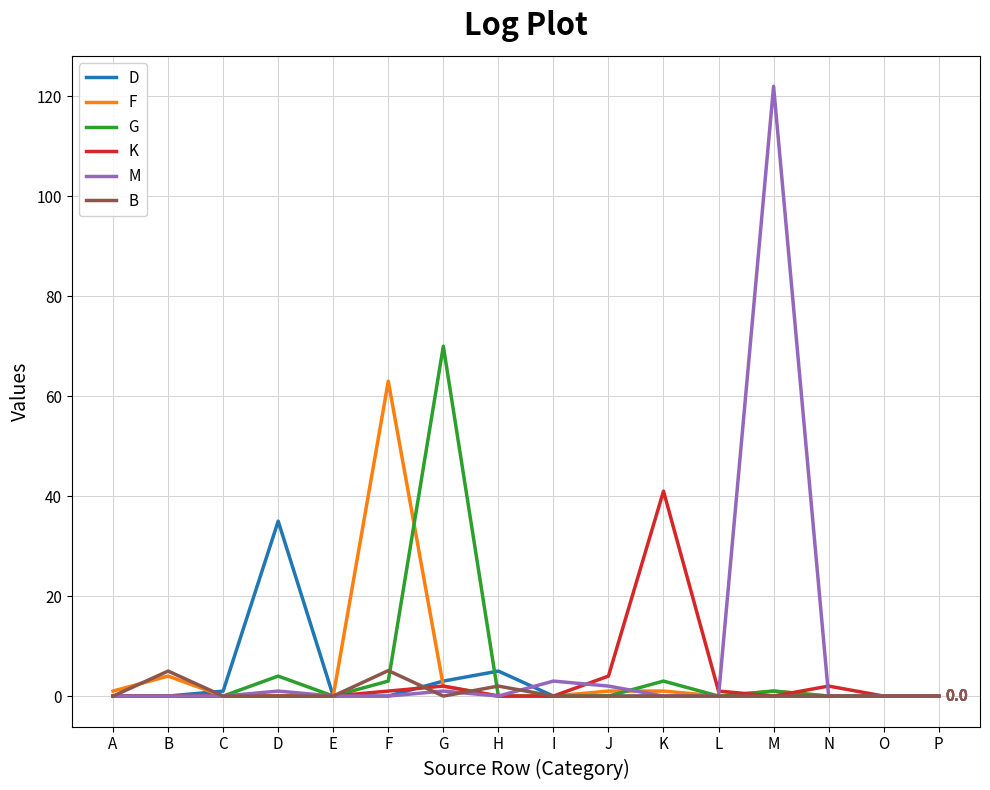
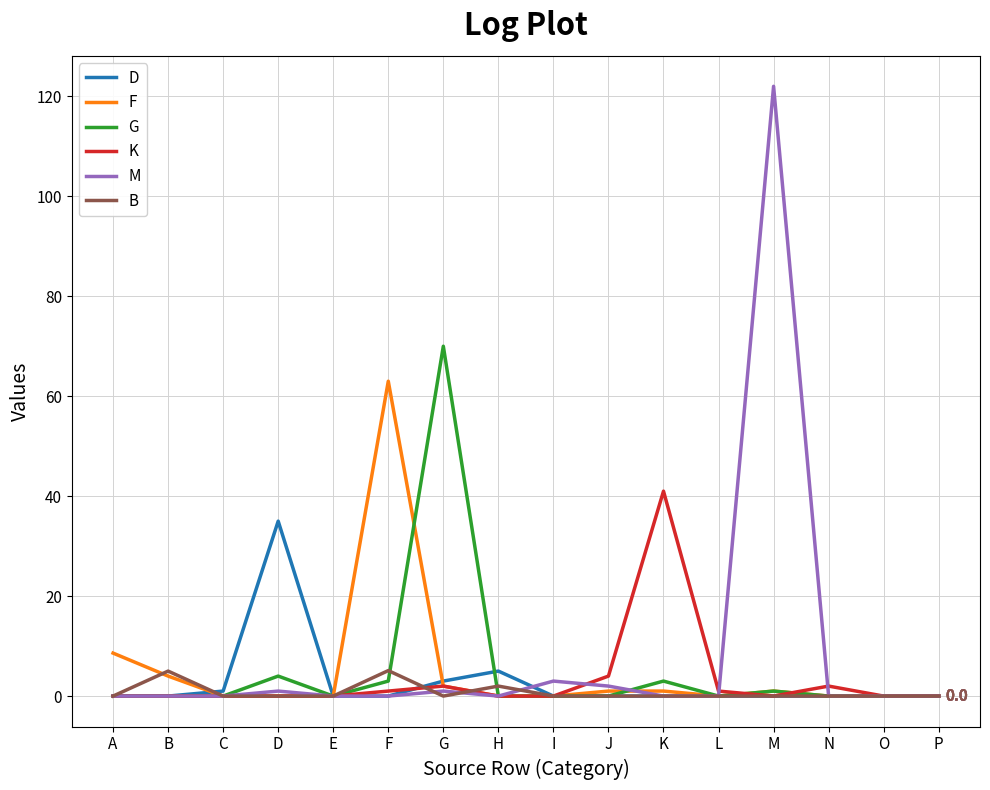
F, A: 1 -> 9
